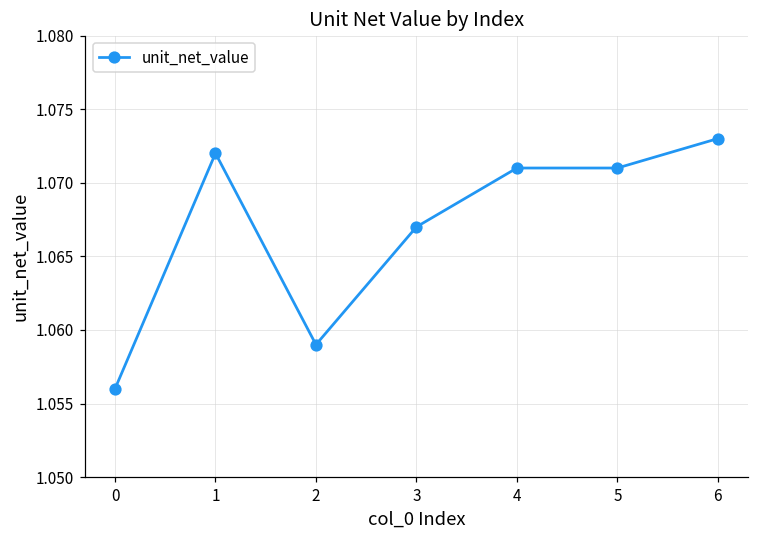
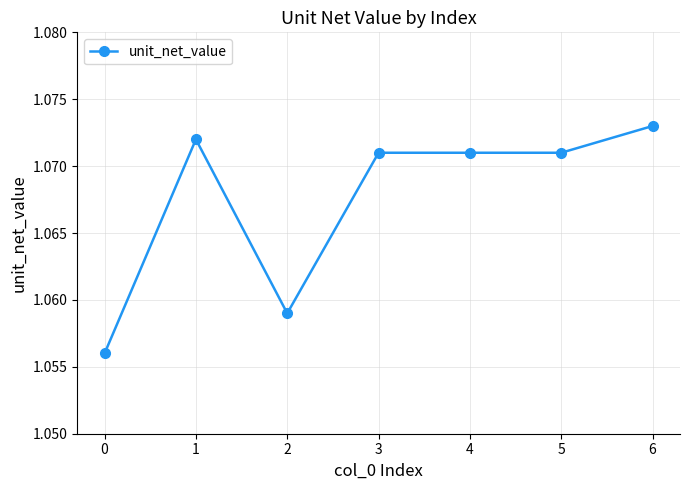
3: 1.067 -> 1.071
